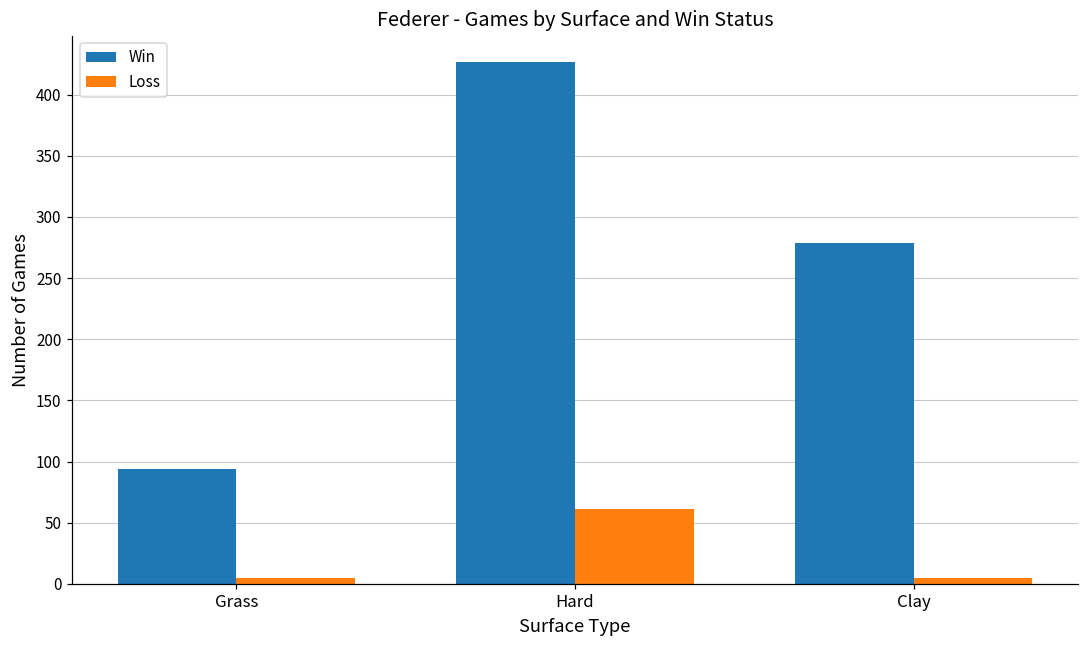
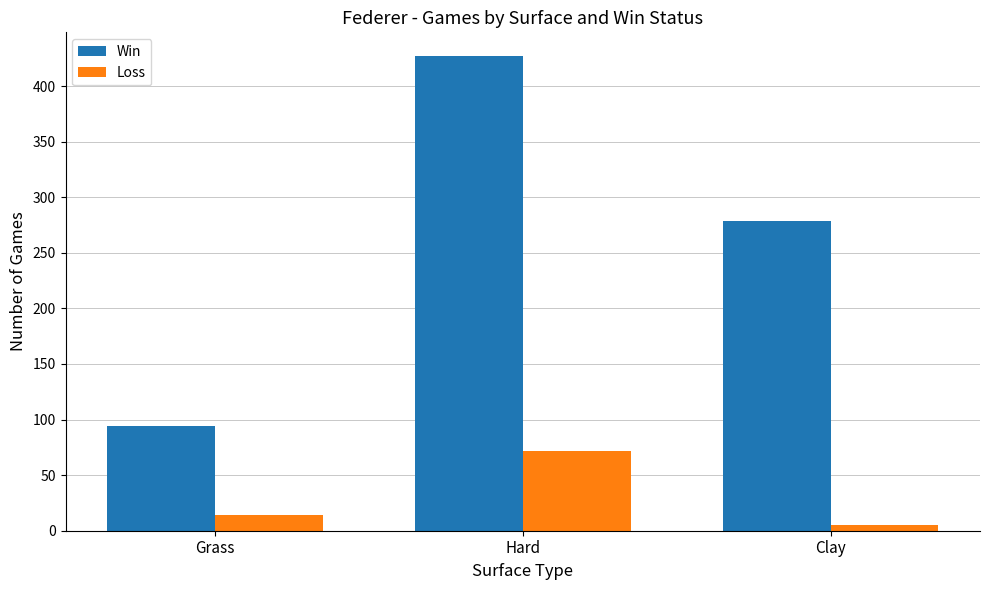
Loss, Grass: 5 -> 14
Loss, Hard: 61 -> 72
